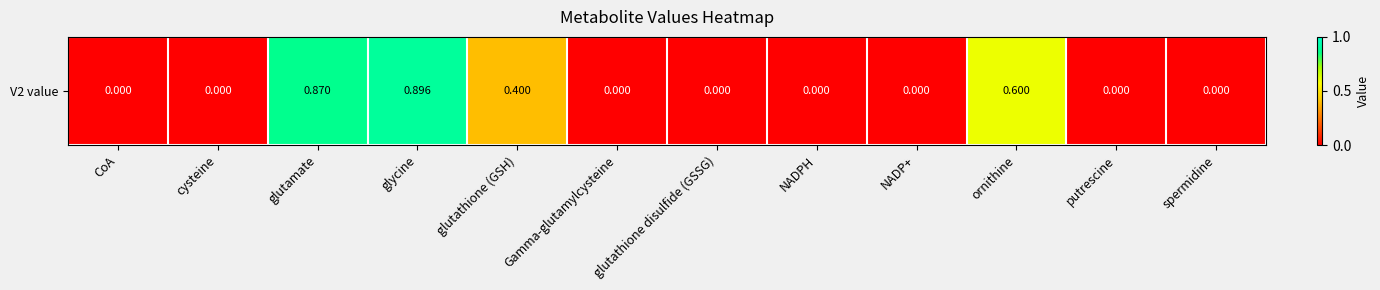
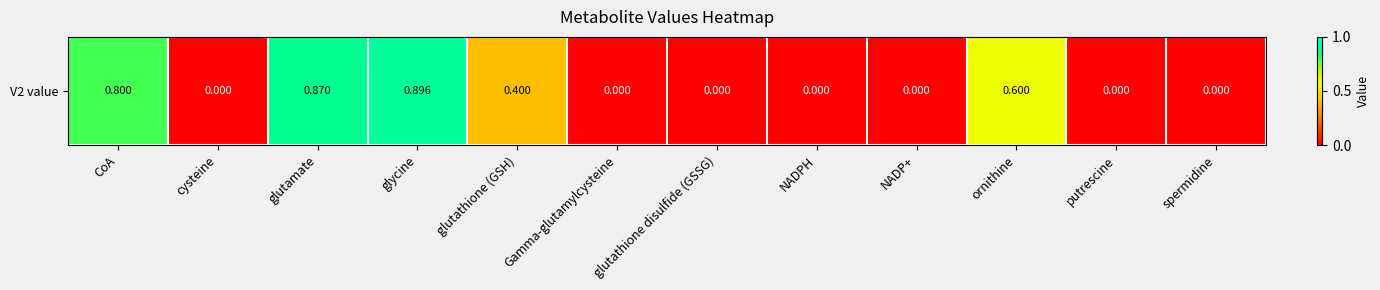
V2 value, CoA: 0.000 -> 0.800
